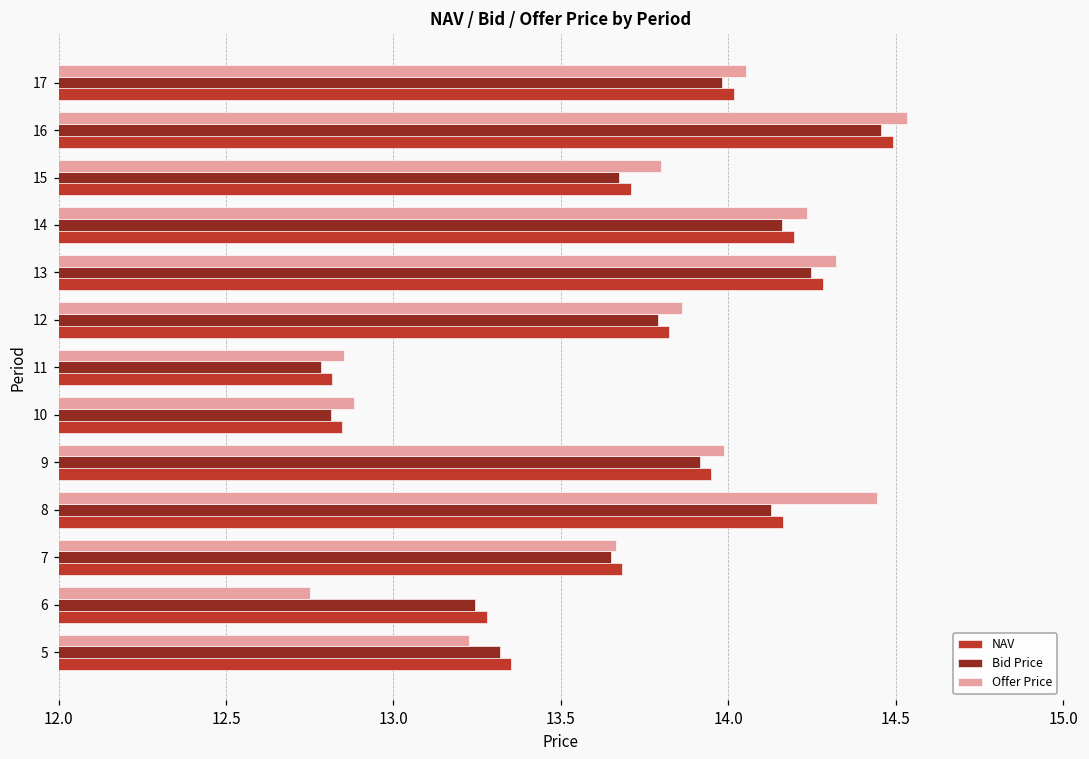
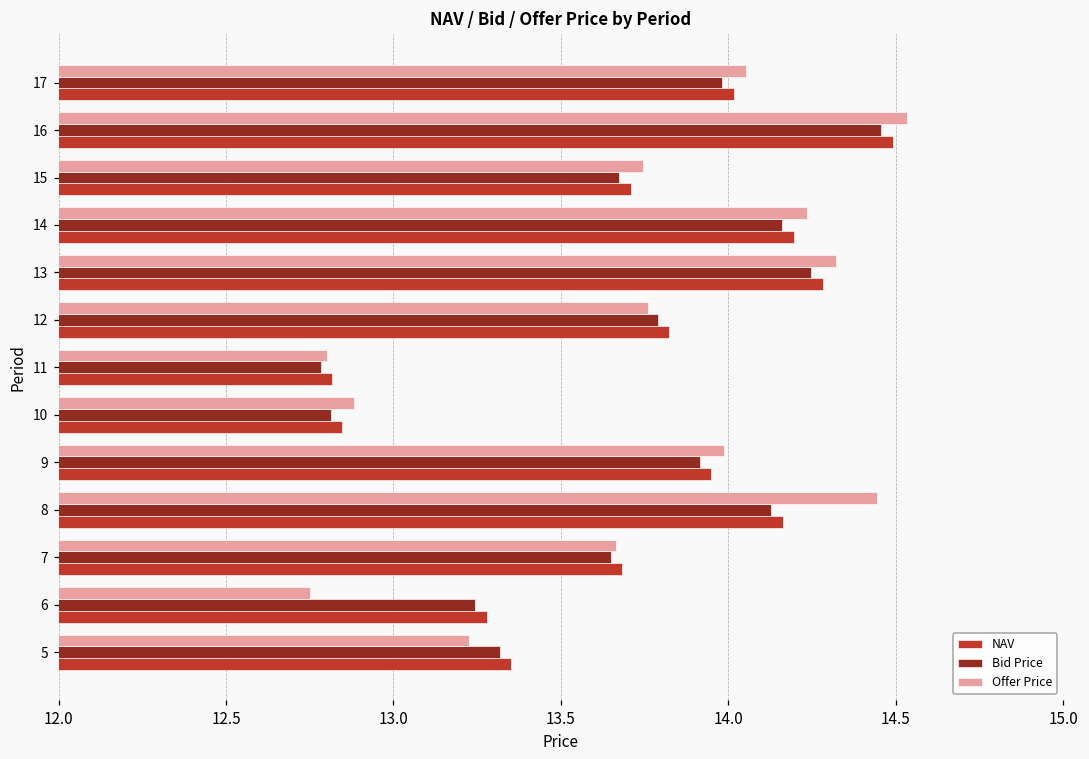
Offer Price, 15: 13.80 -> 13.75
Offer Price, 12: 13.86 -> 13.76
Offer Price, 11: 12.85 -> 12.80
